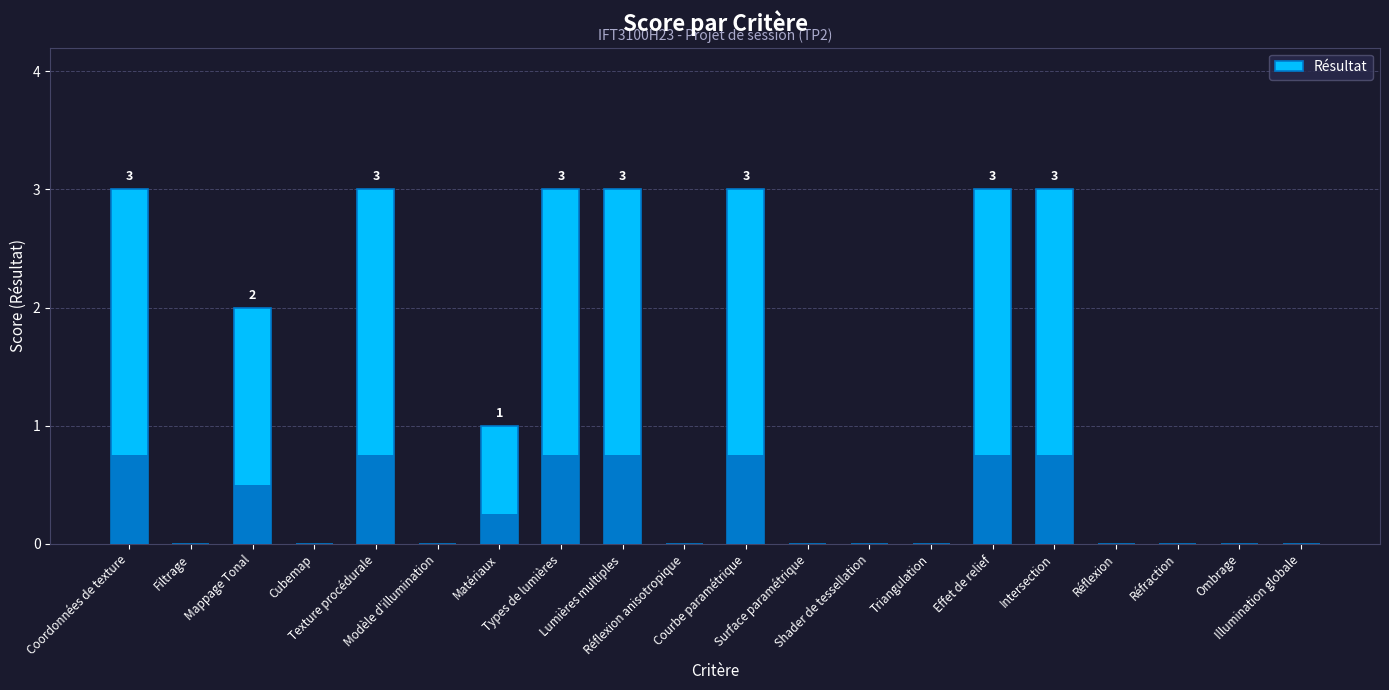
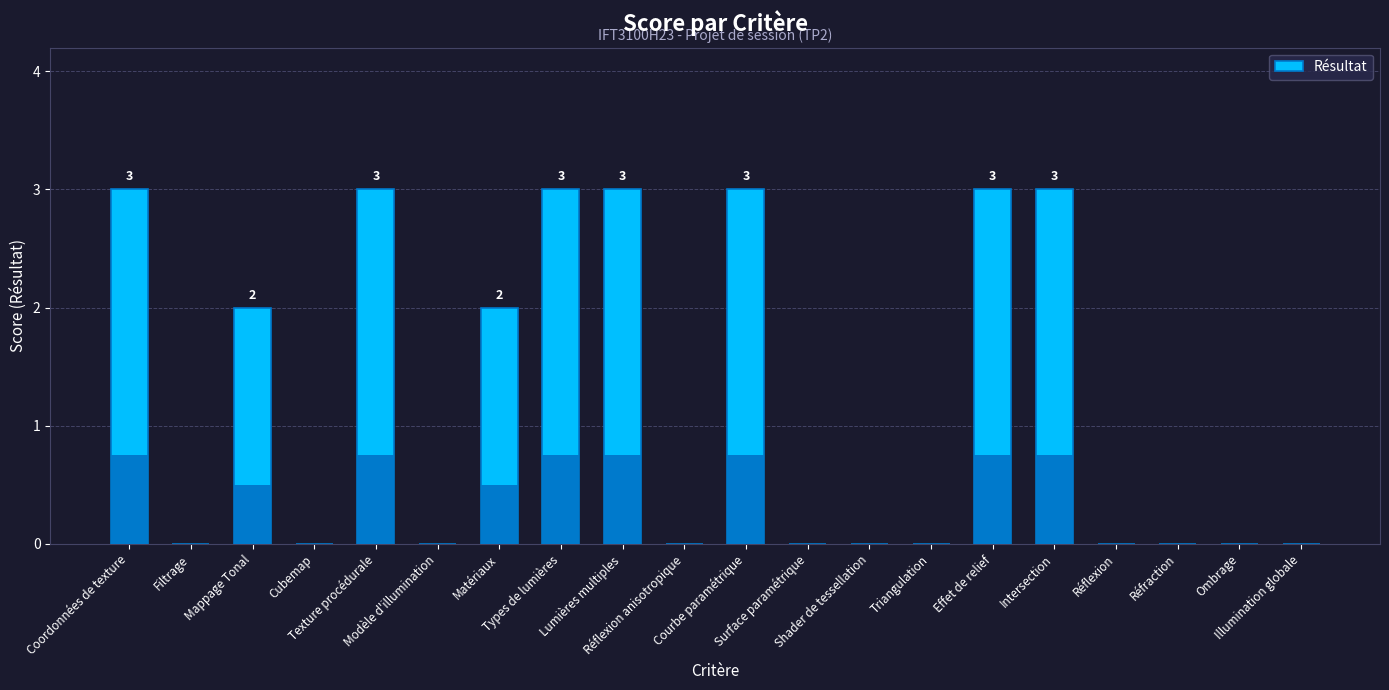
Matériaux: 1 -> 2
